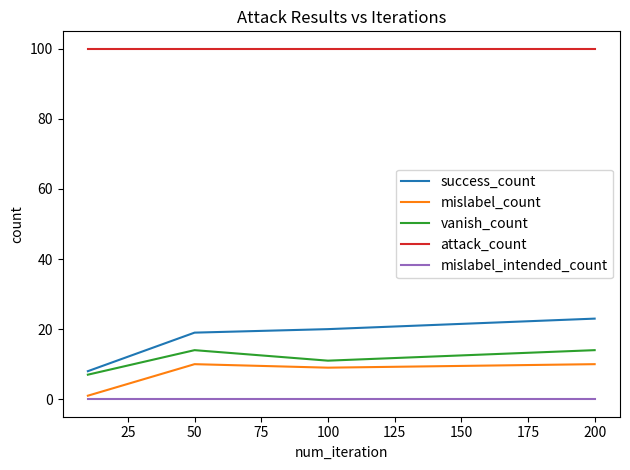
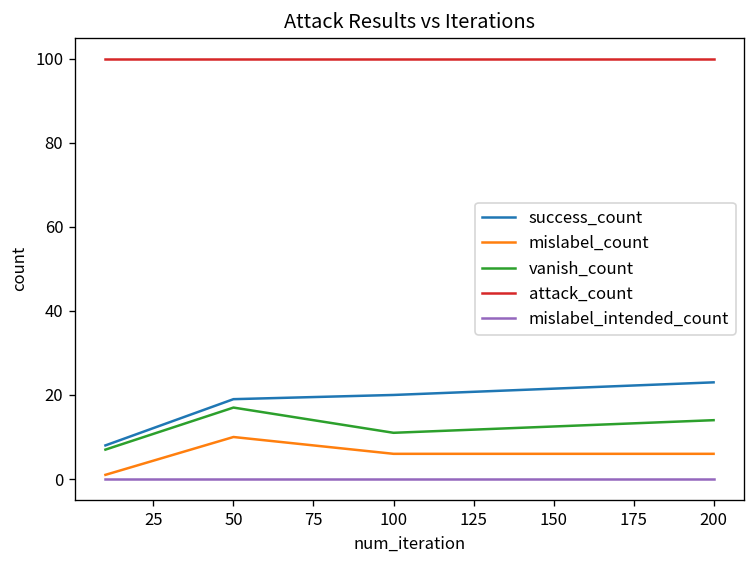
vanish_count, 50: 14 -> 17
mislabel_count, 100: 9 -> 6
mislabel_count, 200: 10 -> 6
